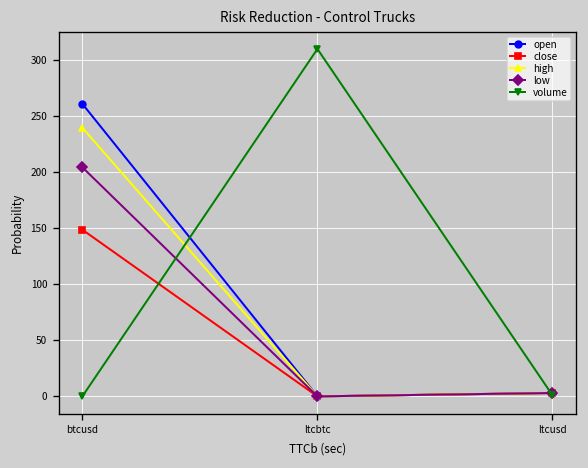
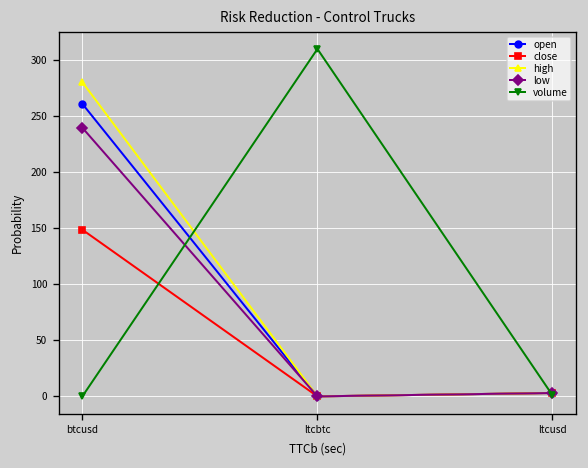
high, btcusd: 240 -> 280
low, btcusd: 200 -> 240
